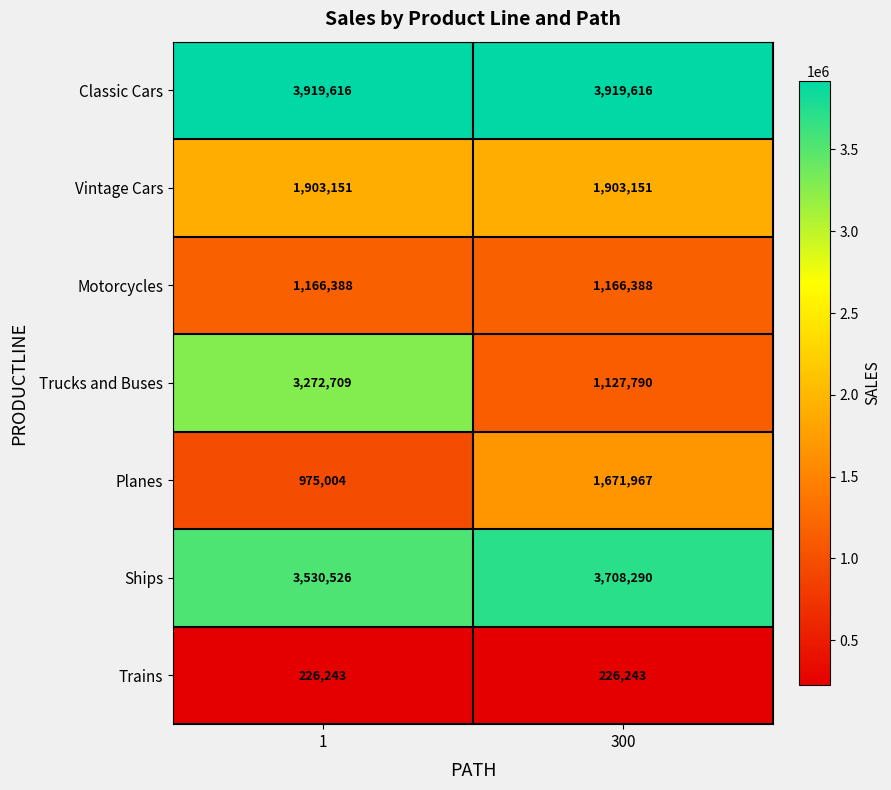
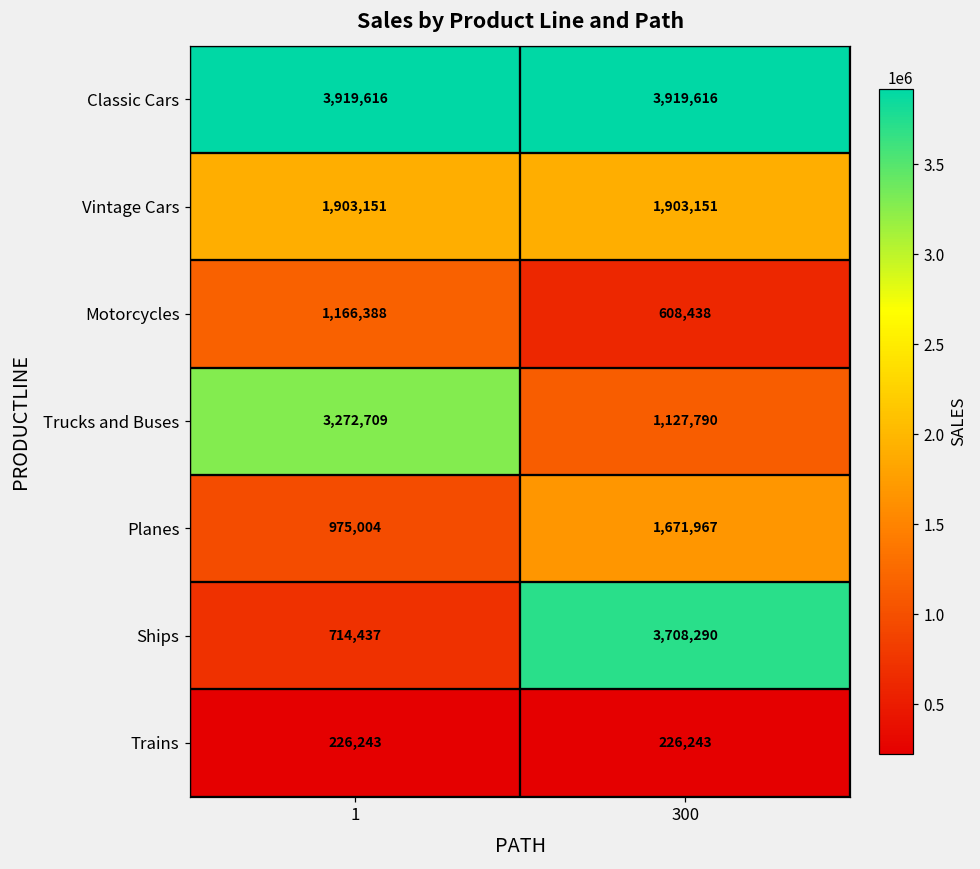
Motorcycles, 300: 1,166,388 -> 608,438
Ships, 1: 3,530,526 -> 714,437
